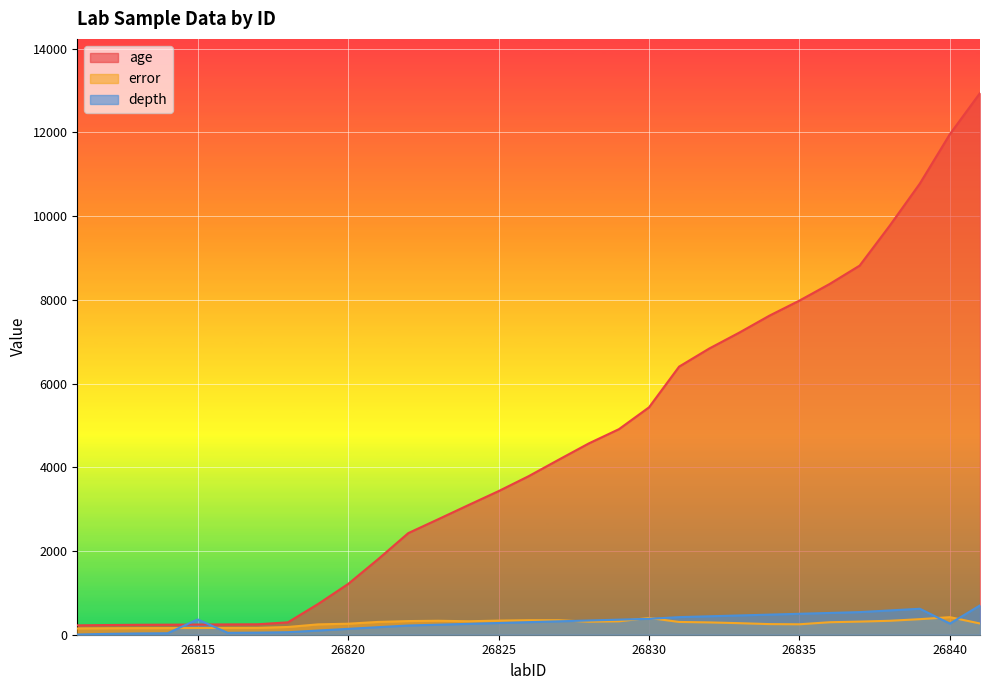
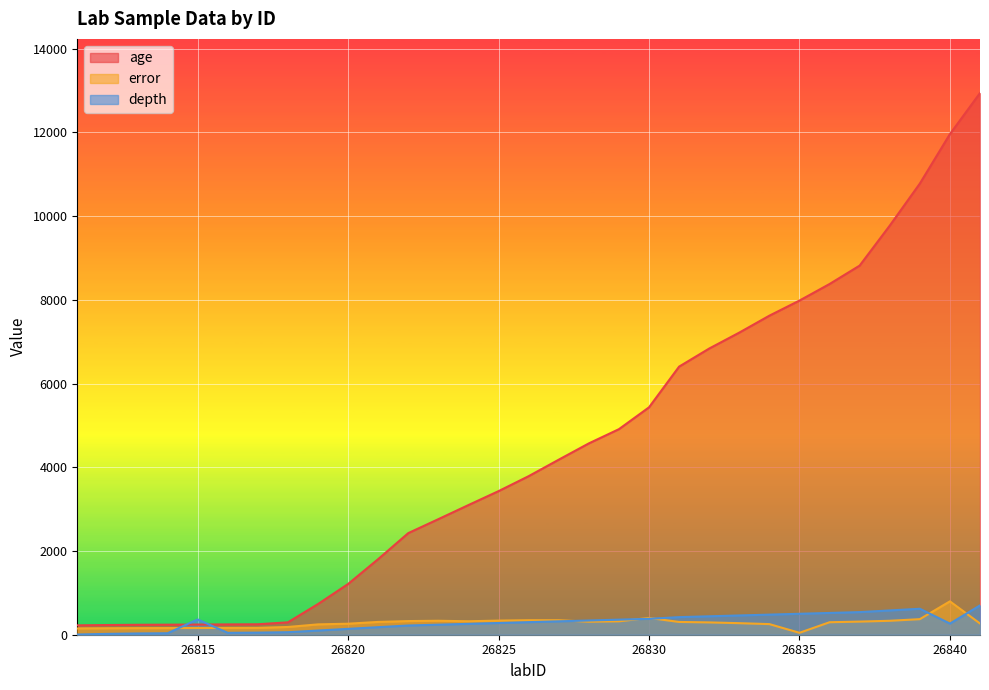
error, 26835: 200 -> 0
error, 26840: 400 -> 800
